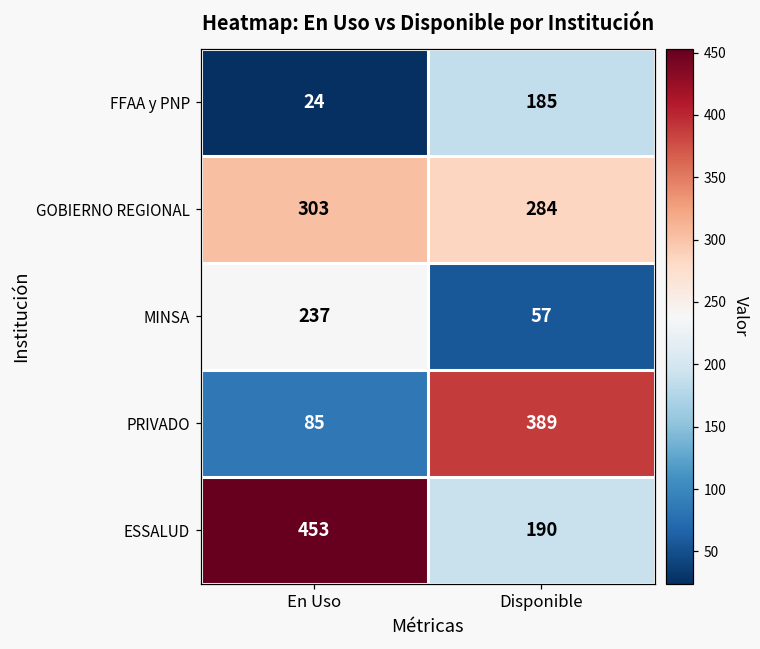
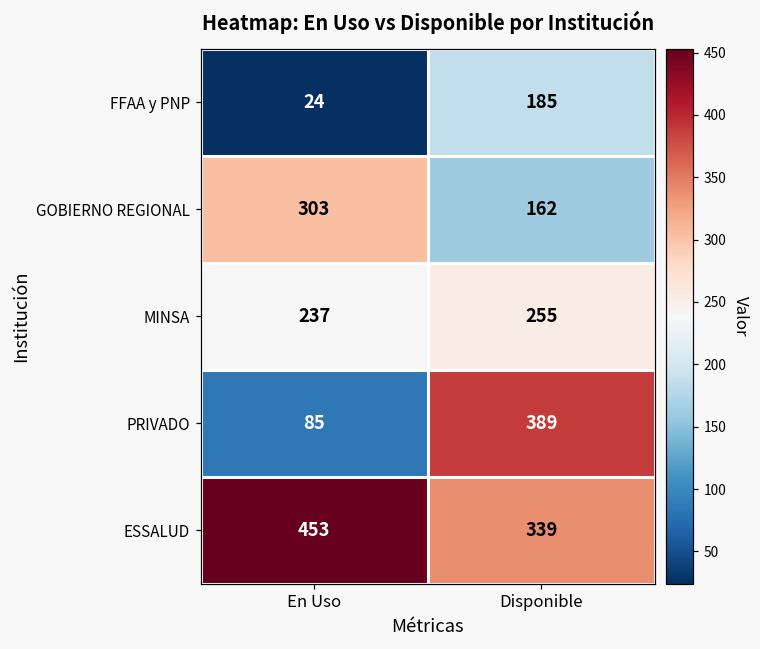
GOBIERNO REGIONAL, Disponible: 284 -> 162
MINSA, Disponible: 57 -> 255
ESSALUD, Disponible: 190 -> 339
